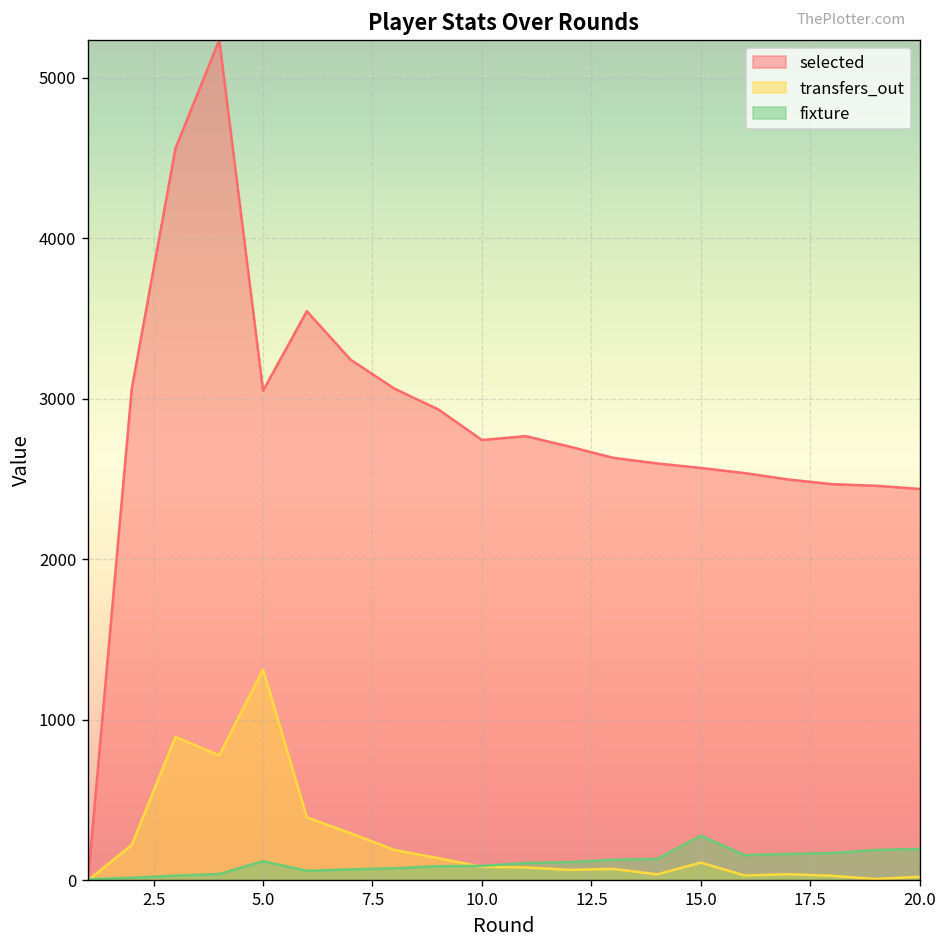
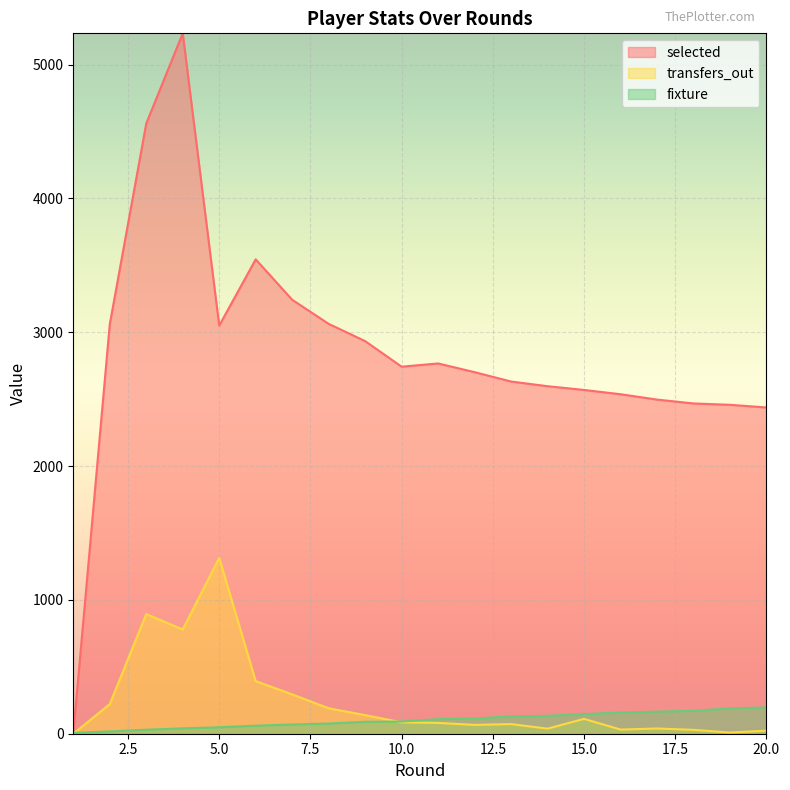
fixture, 5.0: 120 -> 50
fixture, 15.0: 280 -> 150
